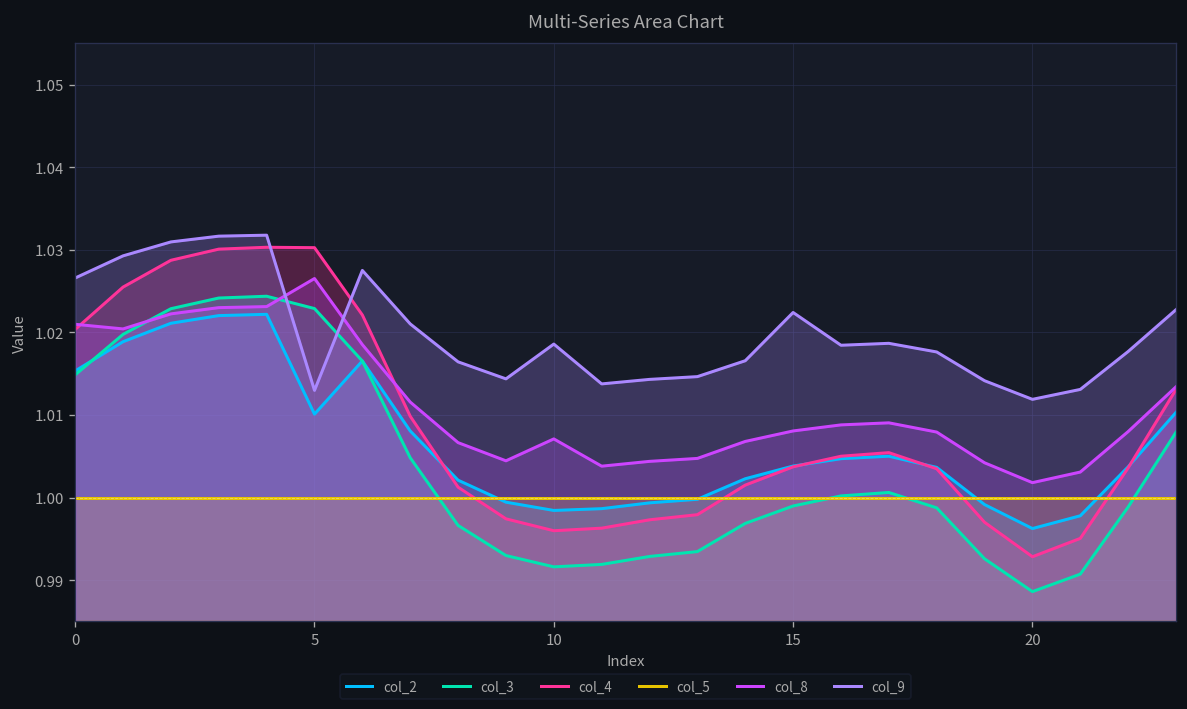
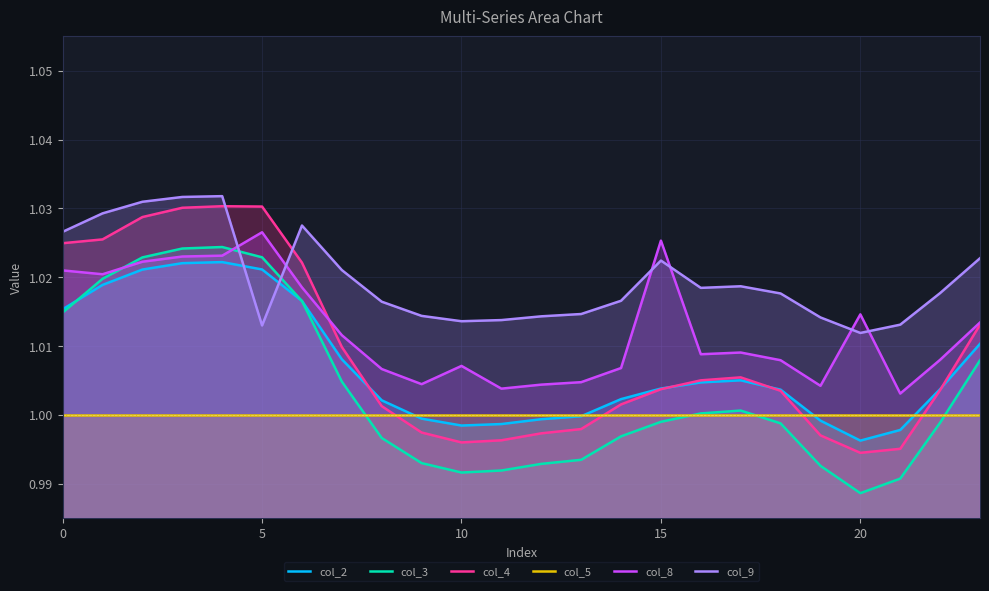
col_4, 0: 1.020 -> 1.025
col_2, 5: 1.010 -> 1.021
col_9, 10: 1.019 -> 1.014
col_8, 15: 1.008 -> 1.025
col_4, 20: 0.993 -> 0.994
col_8, 20: 1.002 -> 1.015
